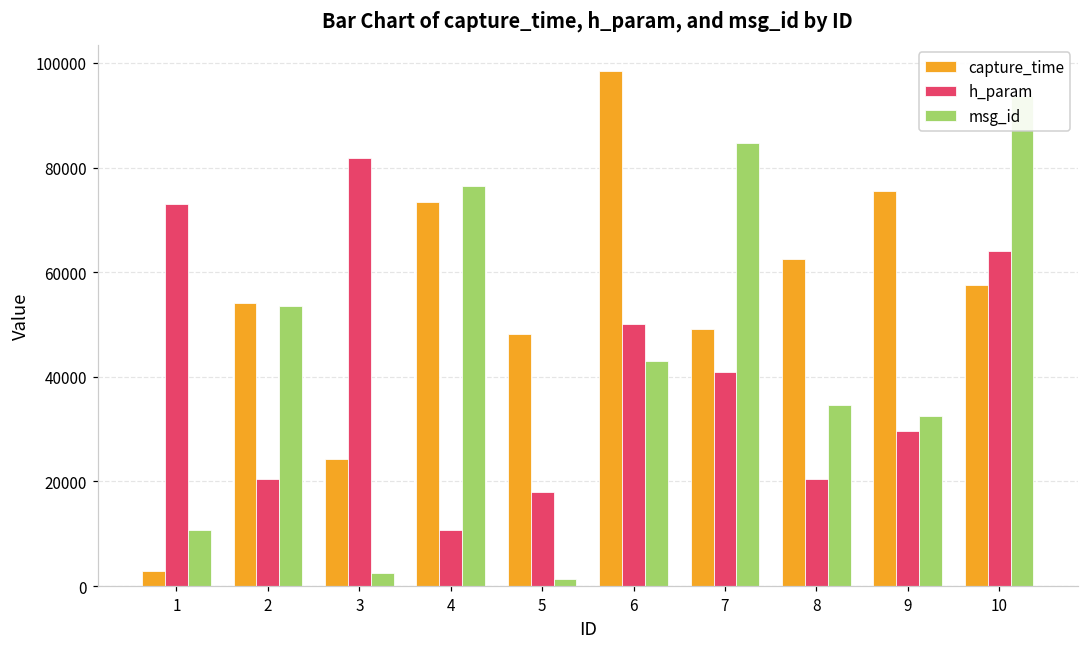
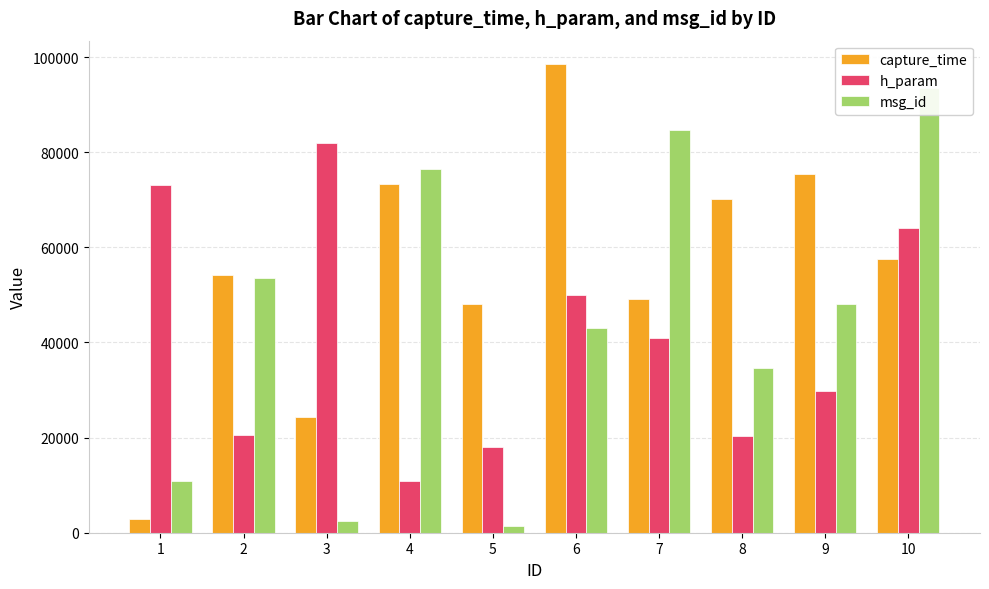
capture_time, 8: 62000 -> 70000
msg_id, 9: 33000 -> 48000
